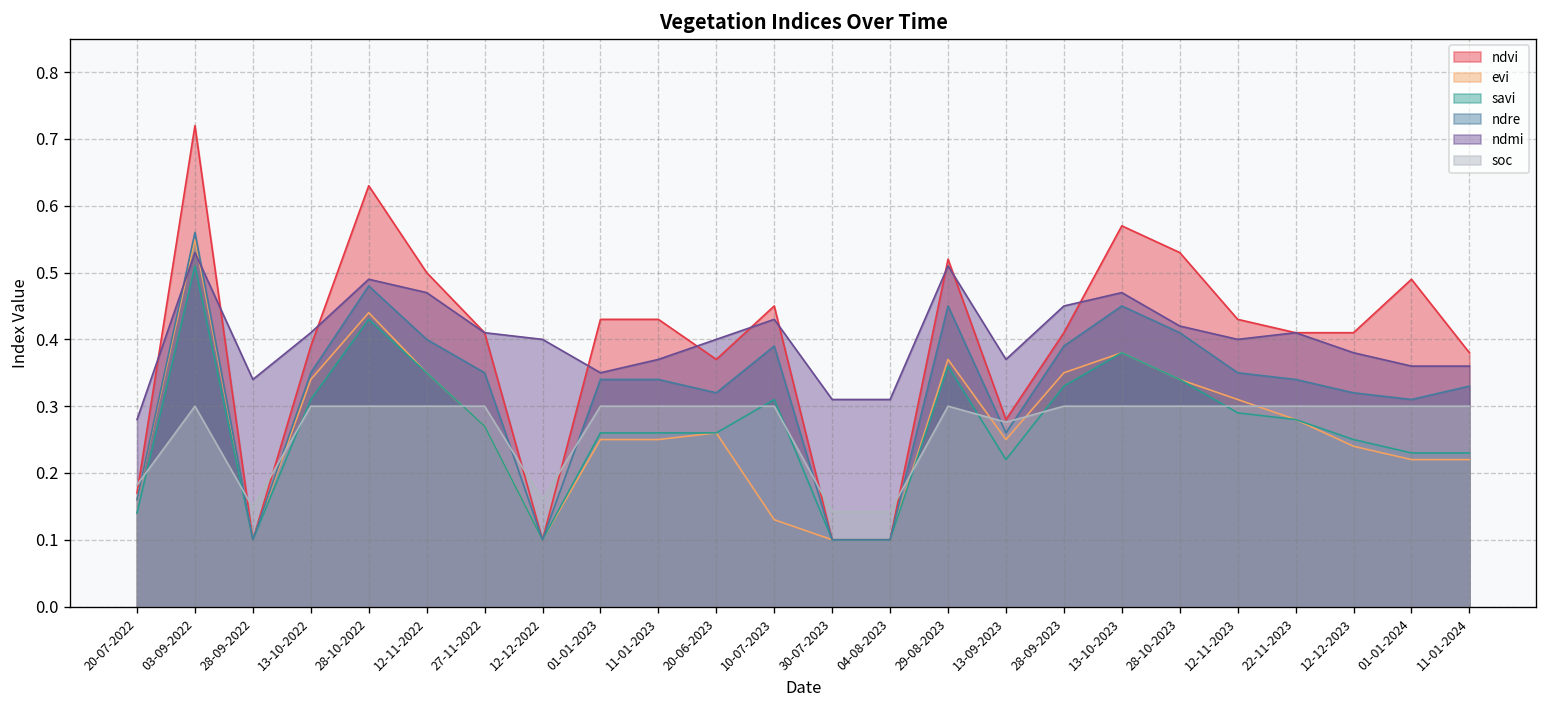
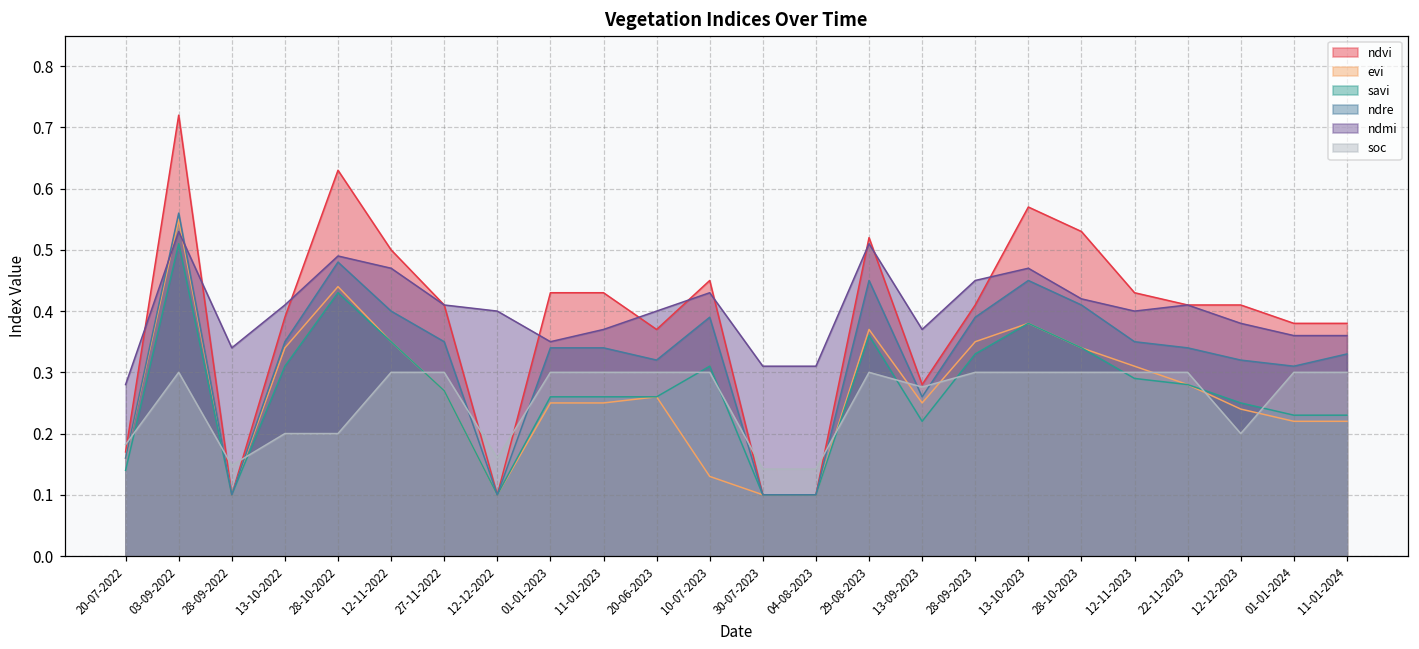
soc, 13-10-2022: 0.3 -> 0.2
soc, 28-10-2022: 0.3 -> 0.2
soc, 12-12-2023: 0.3 -> 0.2
ndvi, 01-01-2024: 0.49 -> 0.38
